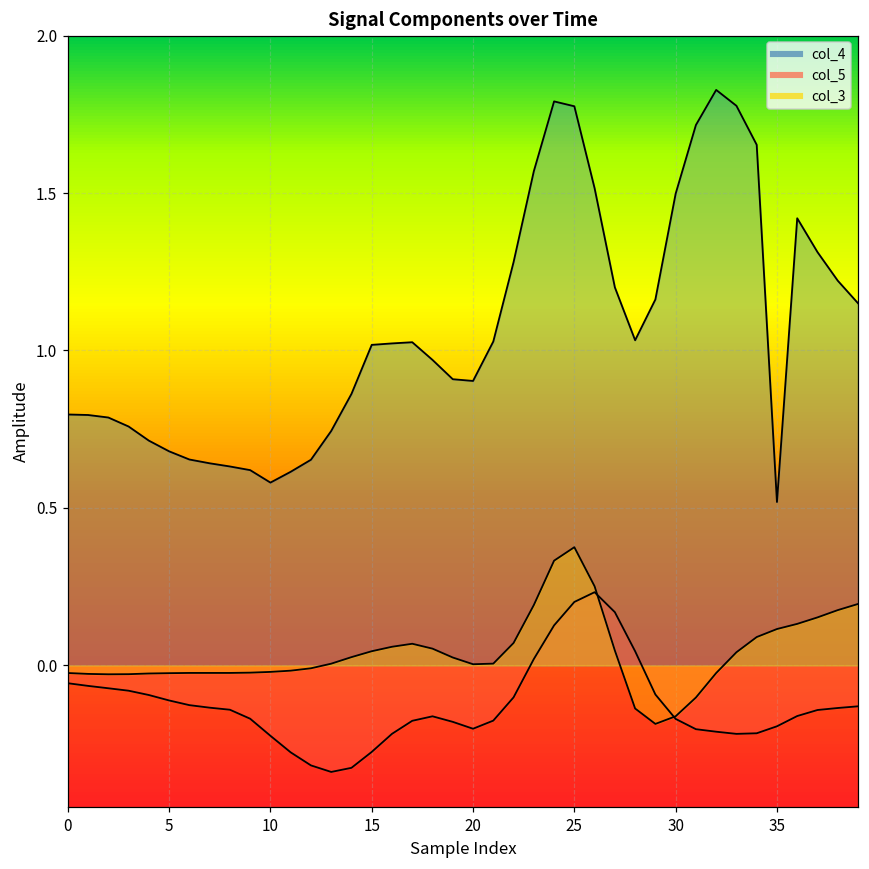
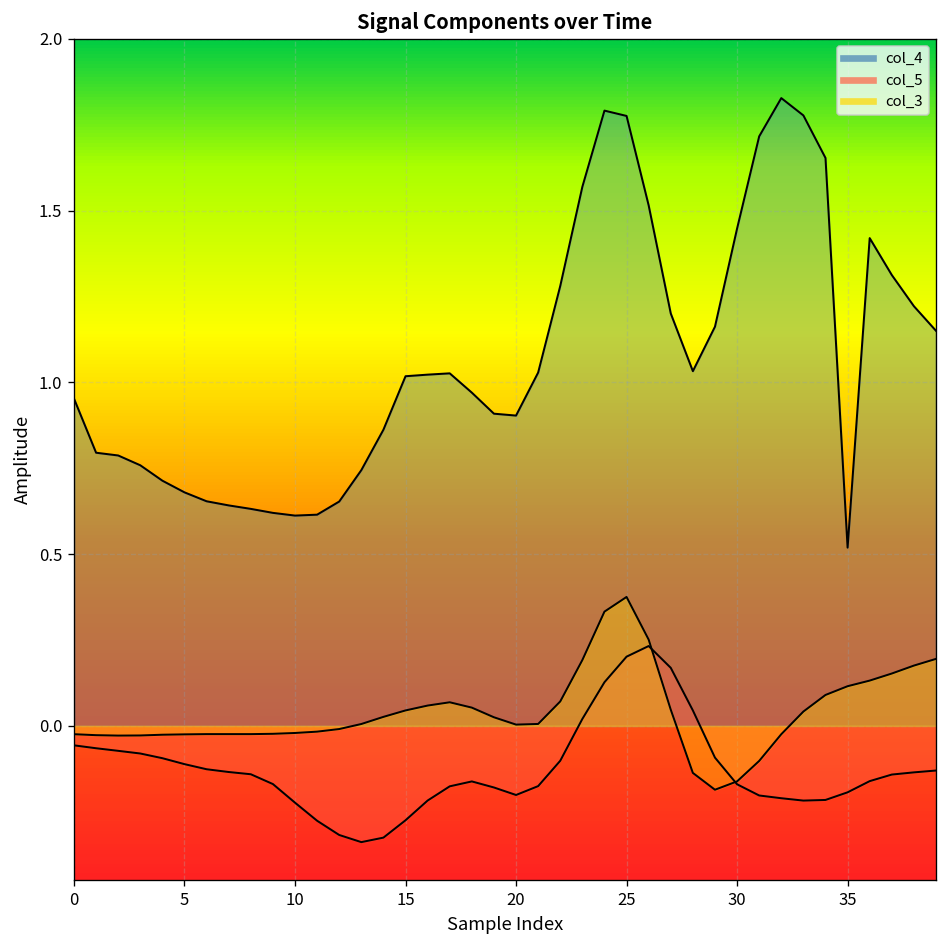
col_4, 0: 0.80 -> 0.95
col_4, 10: 0.58 -> 0.61
col_4, 30: 1.50 -> 1.45
